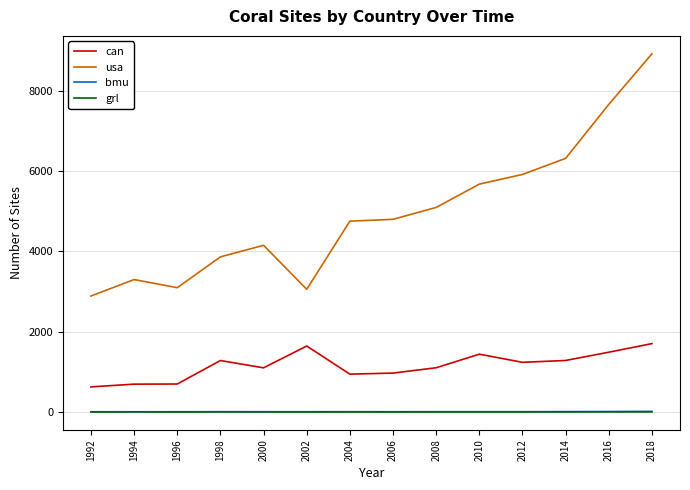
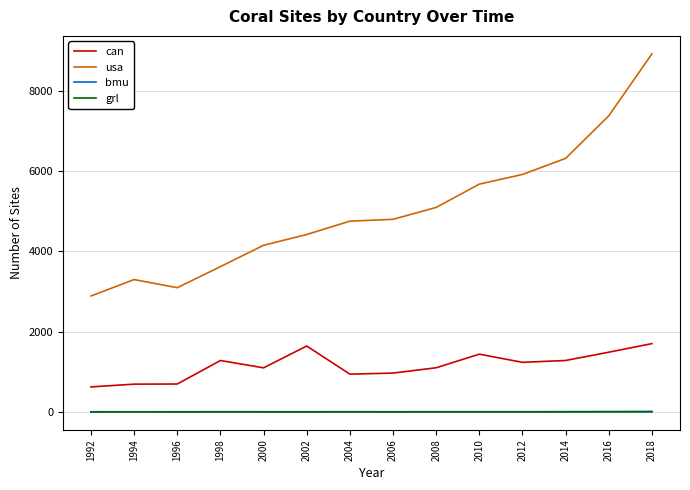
usa, 1998: 3900 -> 3600
usa, 2002: 3100 -> 4400
usa, 2016: 7700 -> 7400
